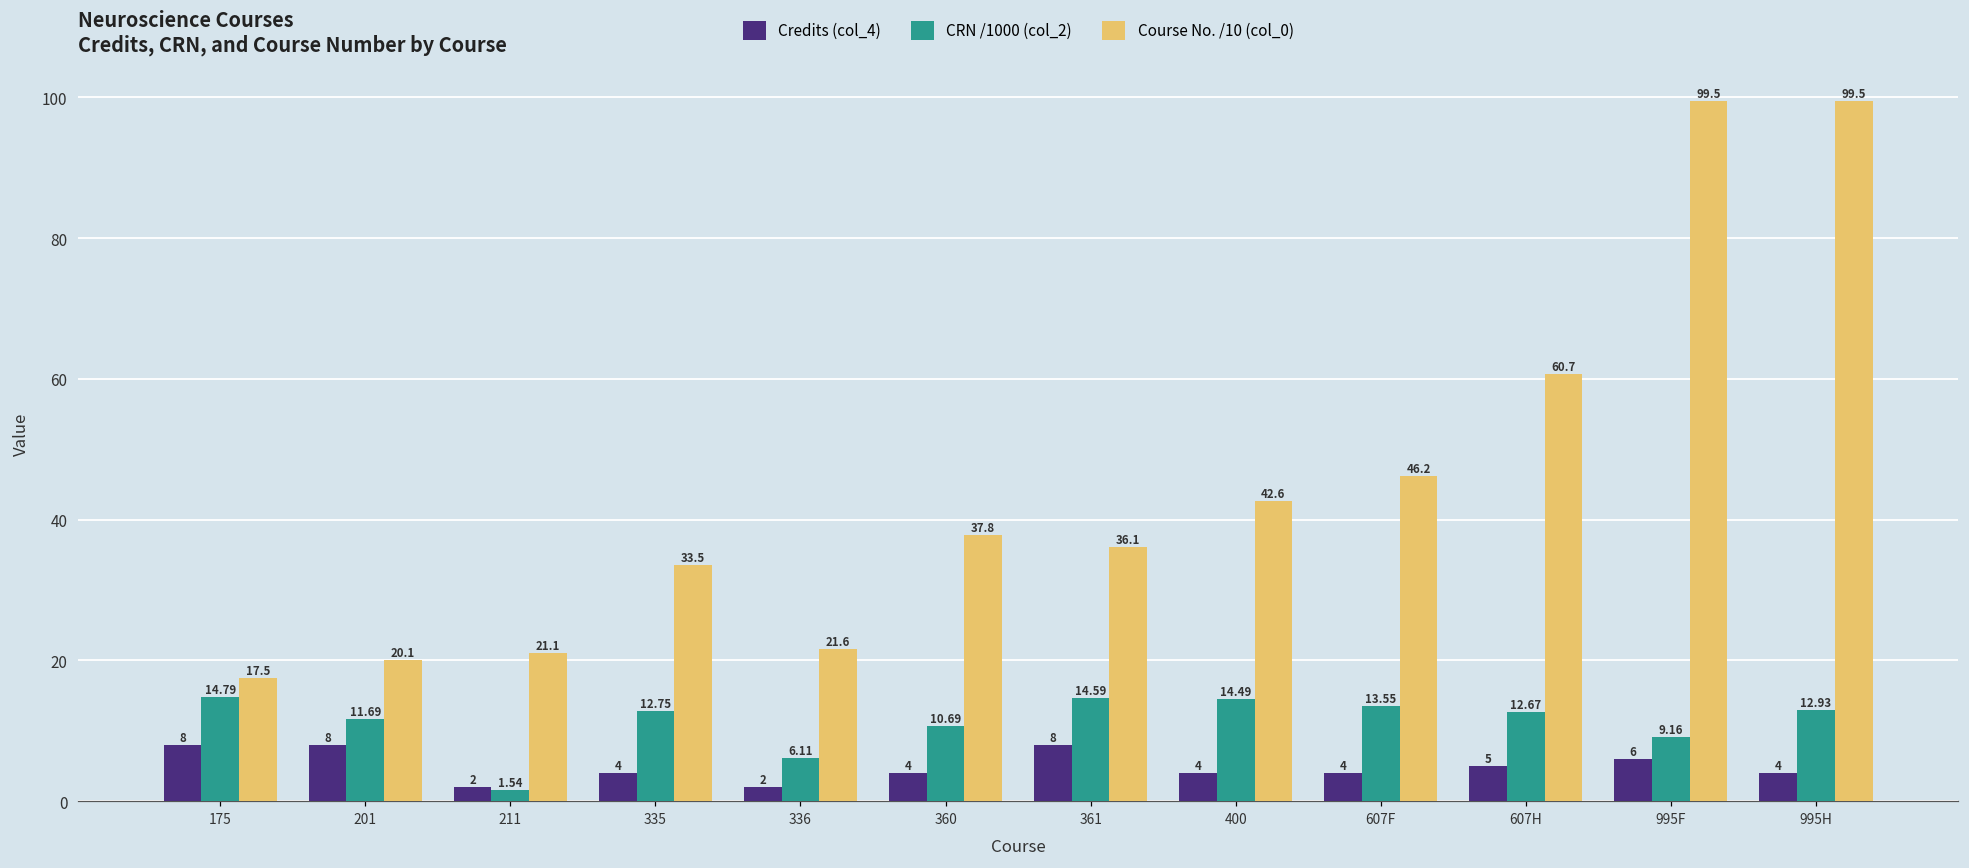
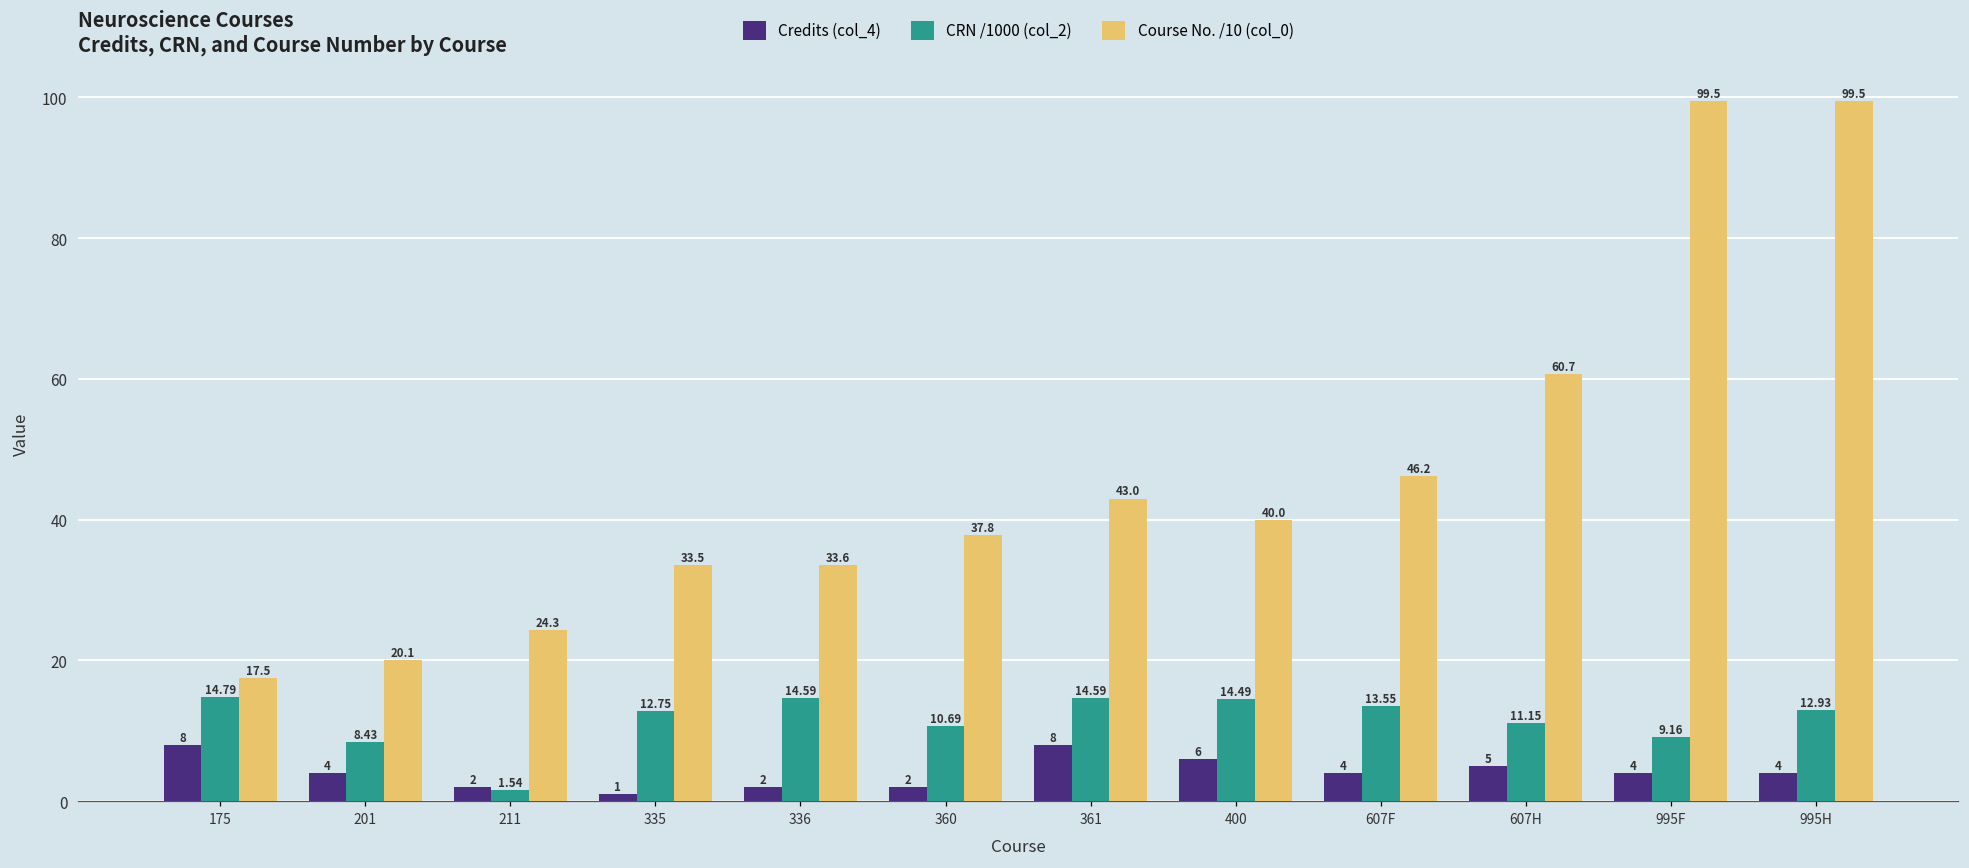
Credits (col_4), 201: 8 -> 4
CRN /1000 (col_2), 201: 11.69 -> 8.43
Course No. /10 (col_0), 211: 21.1 -> 24.3
Credits (col_4), 335: 4 -> 1
CRN /1000 (col_2), 336: 6.11 -> 14.59
Course No. /10 (col_0), 336: 21.6 -> 33.6
Credits (col_4), 360: 4 -> 2
Course No. /10 (col_0), 361: 36.1 -> 43.0
Credits (col_4), 400: 4 -> 6
Course No. /10 (col_0), 400: 42.6 -> 40.0
CRN /1000 (col_2), 607H: 12.67 -> 11.15
Credits (col_4), 995F: 6 -> 4
